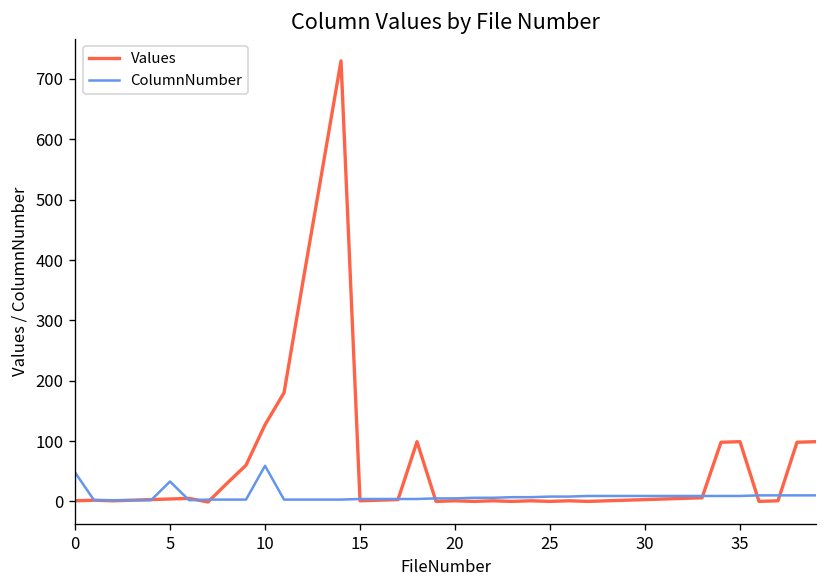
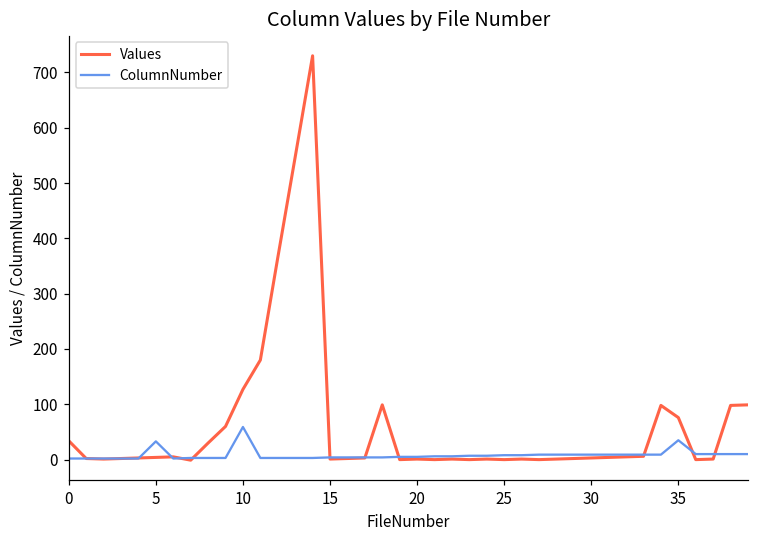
Values, 0: 0 -> 30
ColumnNumber, 0: 50 -> 0
Values, 35: 100 -> 80
ColumnNumber, 35: 10 -> 40
